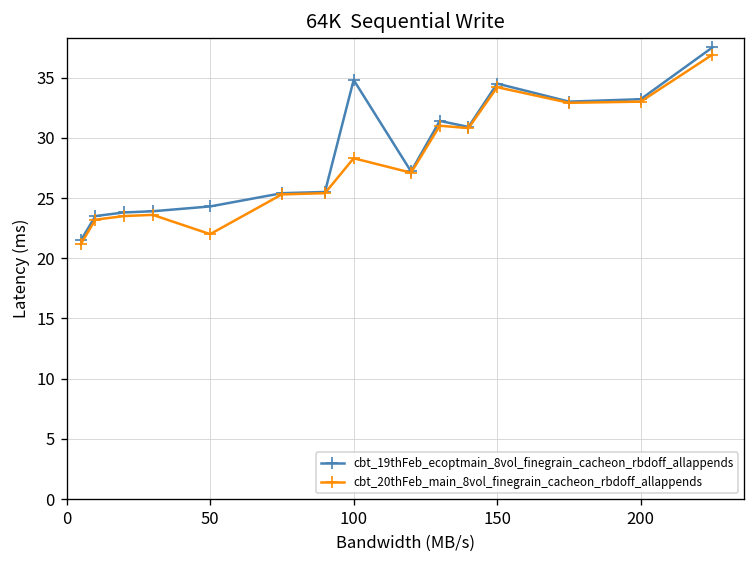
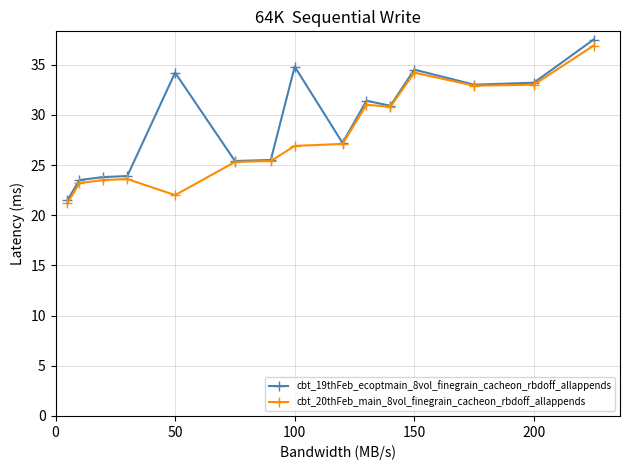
cbt_19thFeb_ecoptmain_8vol_finegrain_cacheon_rbdoff_allappends, 50: 24.3 -> 34.2
cbt_20thFeb_main_8vol_finegrain_cacheon_rbdoff_allappends, 100: 28.3 -> 26.9
